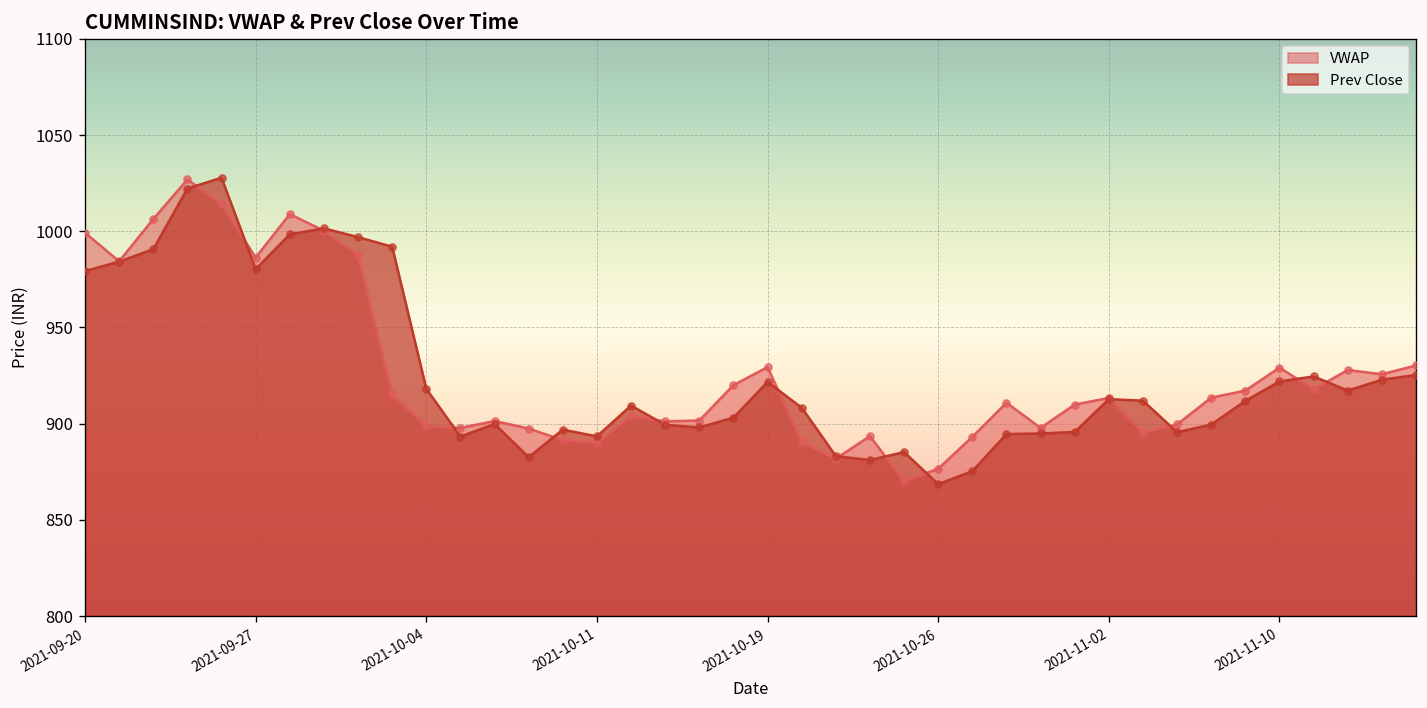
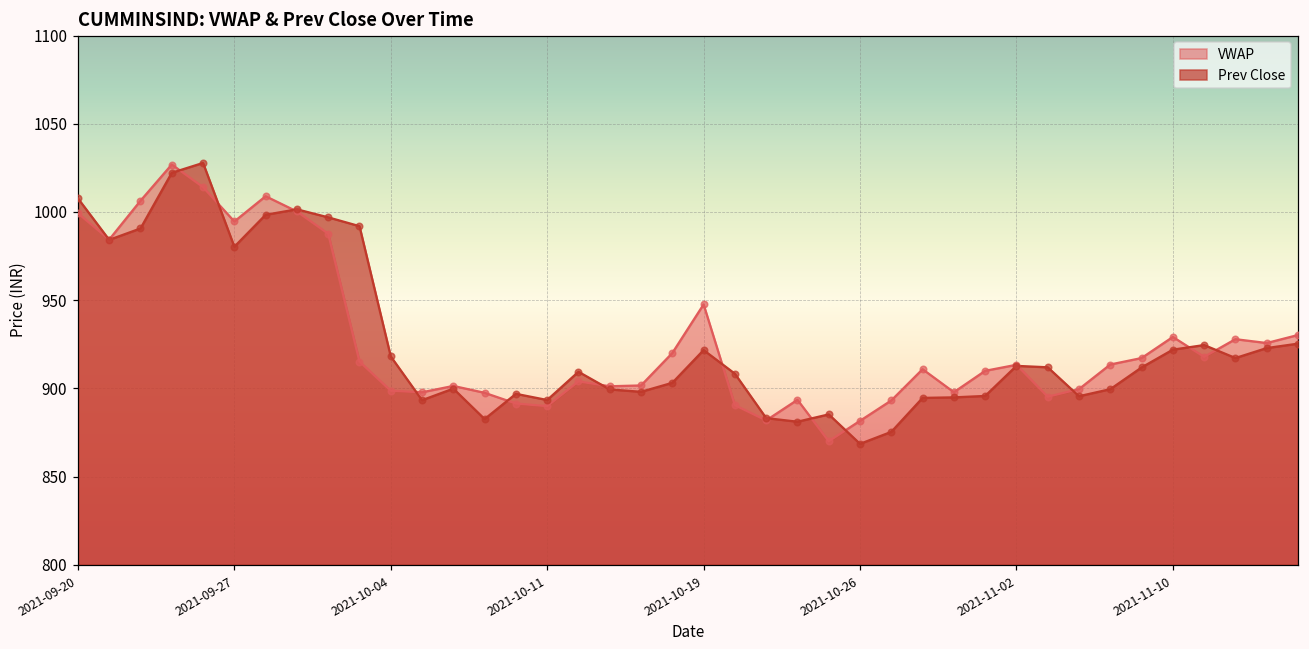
Prev Close, 2021-09-20: 979 -> 1008
VWAP, 2021-09-27: 986 -> 995
VWAP, 2021-10-19: 929 -> 948
VWAP, 2021-10-26: 877 -> 882
